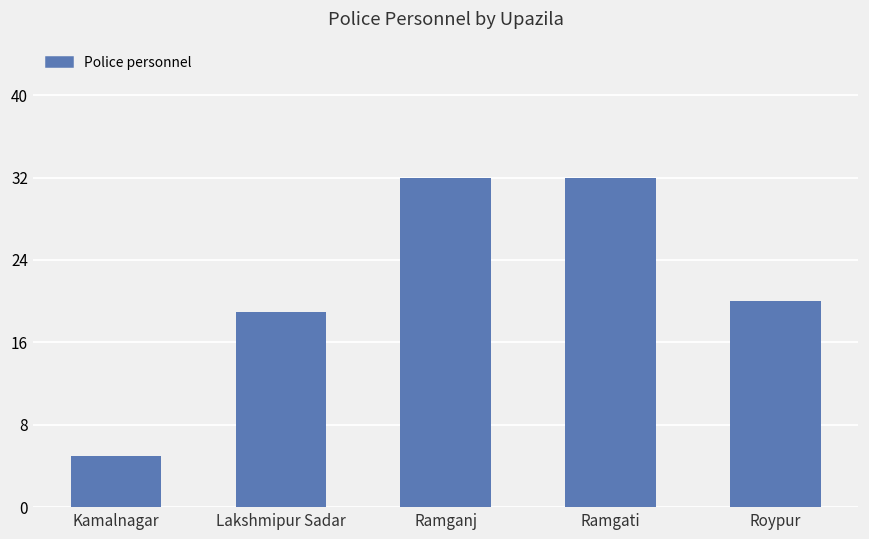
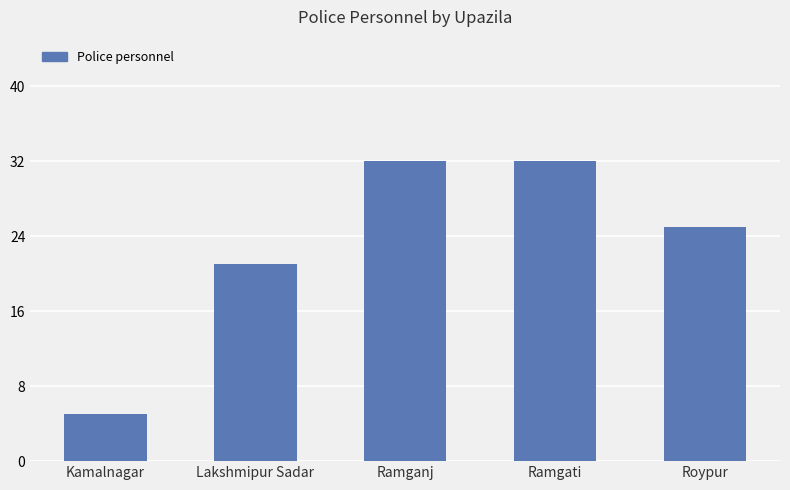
Lakshmipur Sadar: 19 -> 21
Roypur: 20 -> 25
